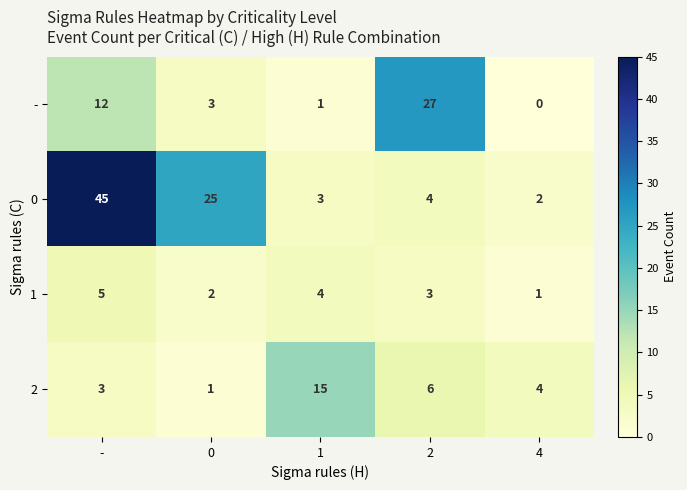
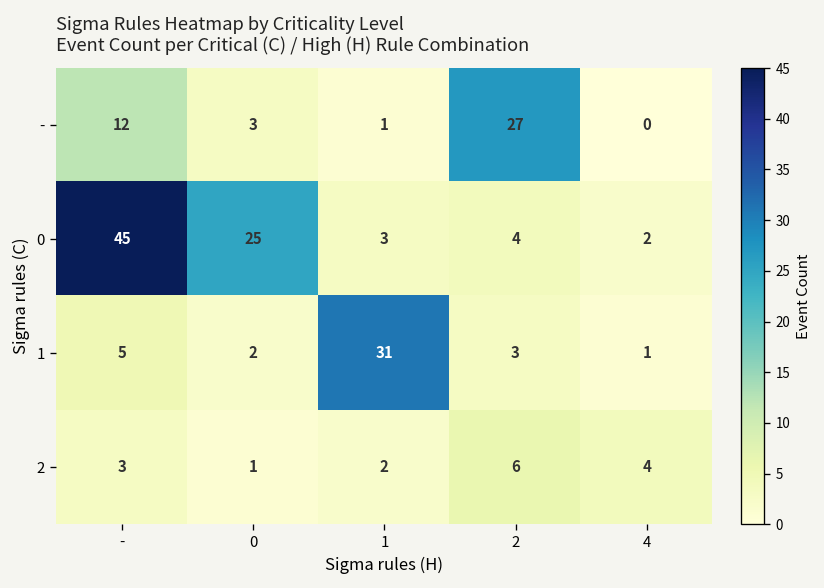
1, 1: 4 -> 31
2, 1: 15 -> 2
